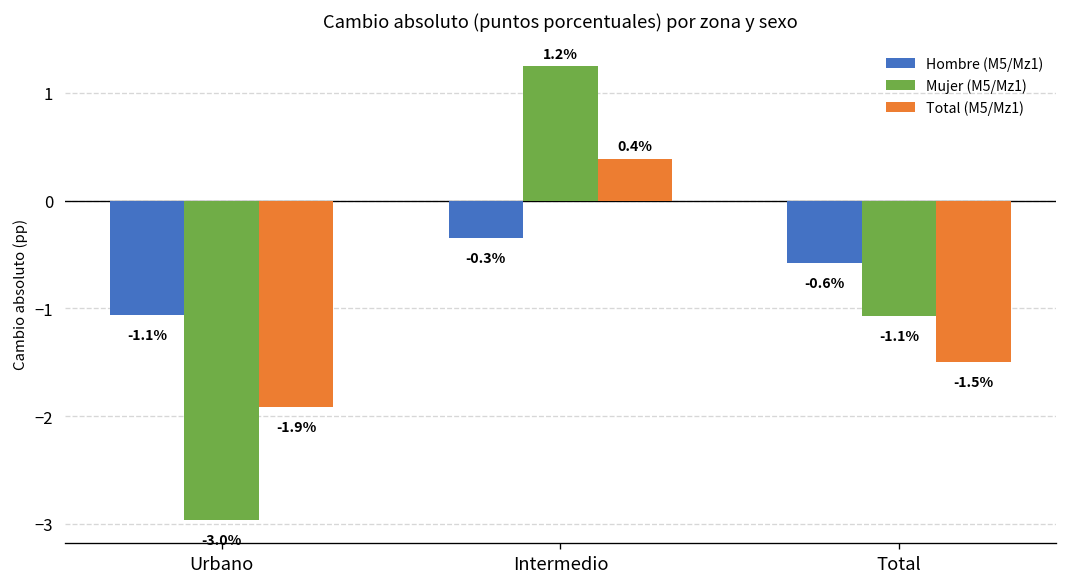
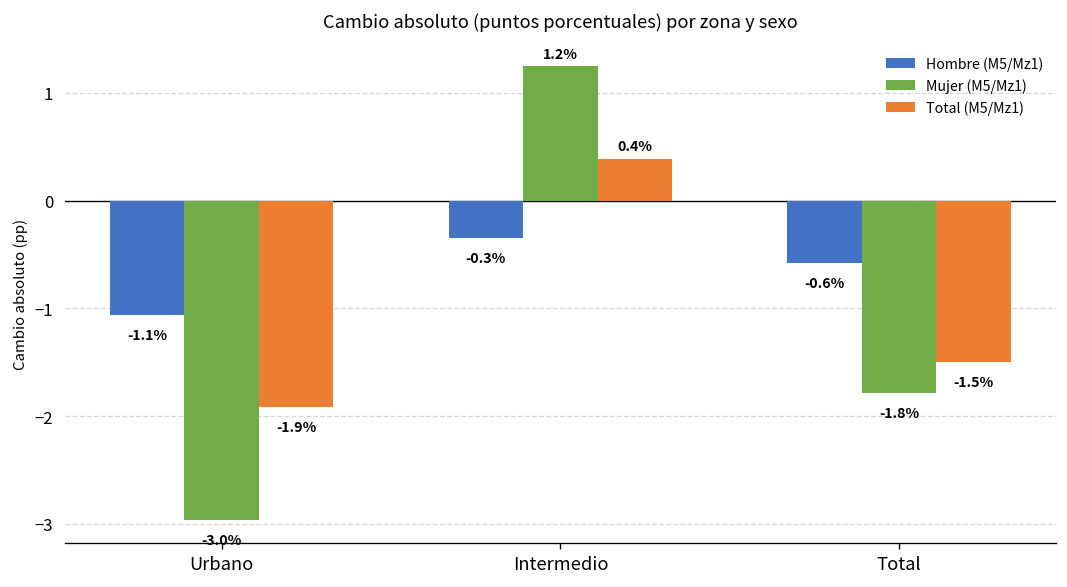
Mujer (M5/Mz1), Total: -1.1% -> -1.8%
